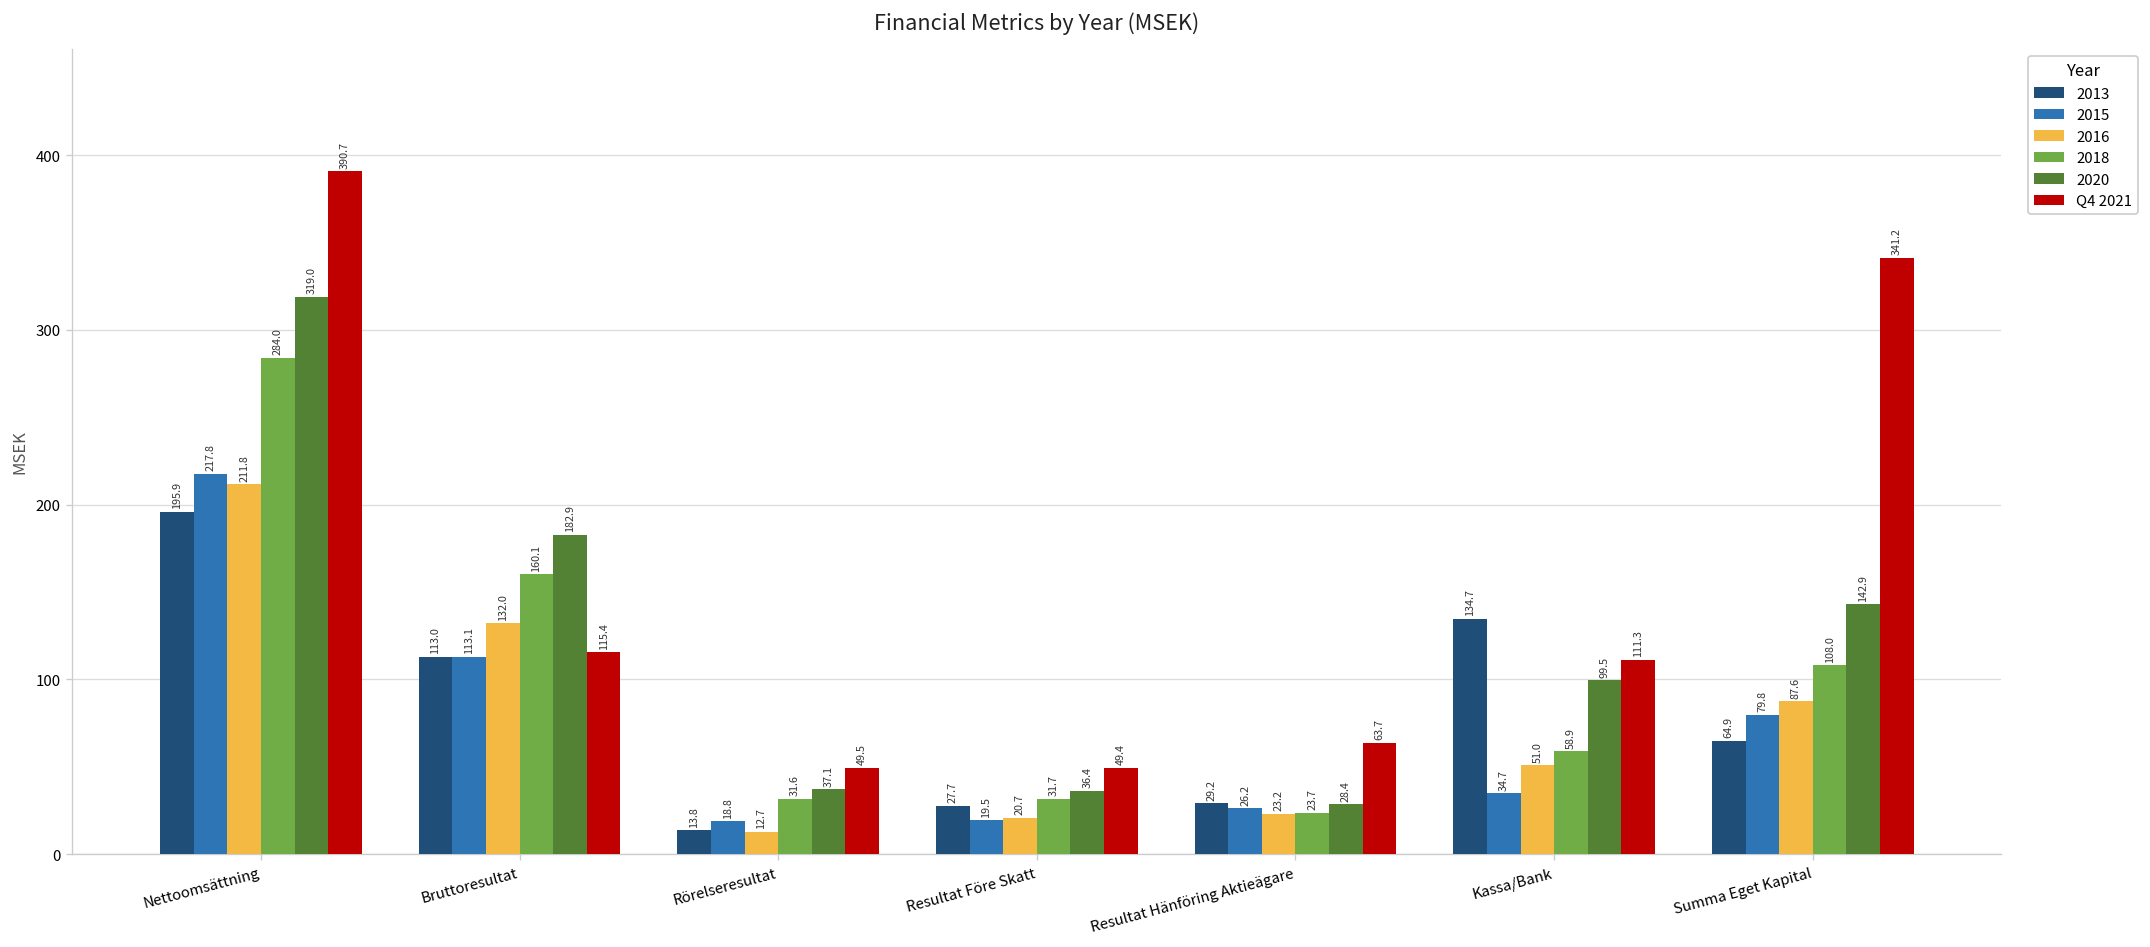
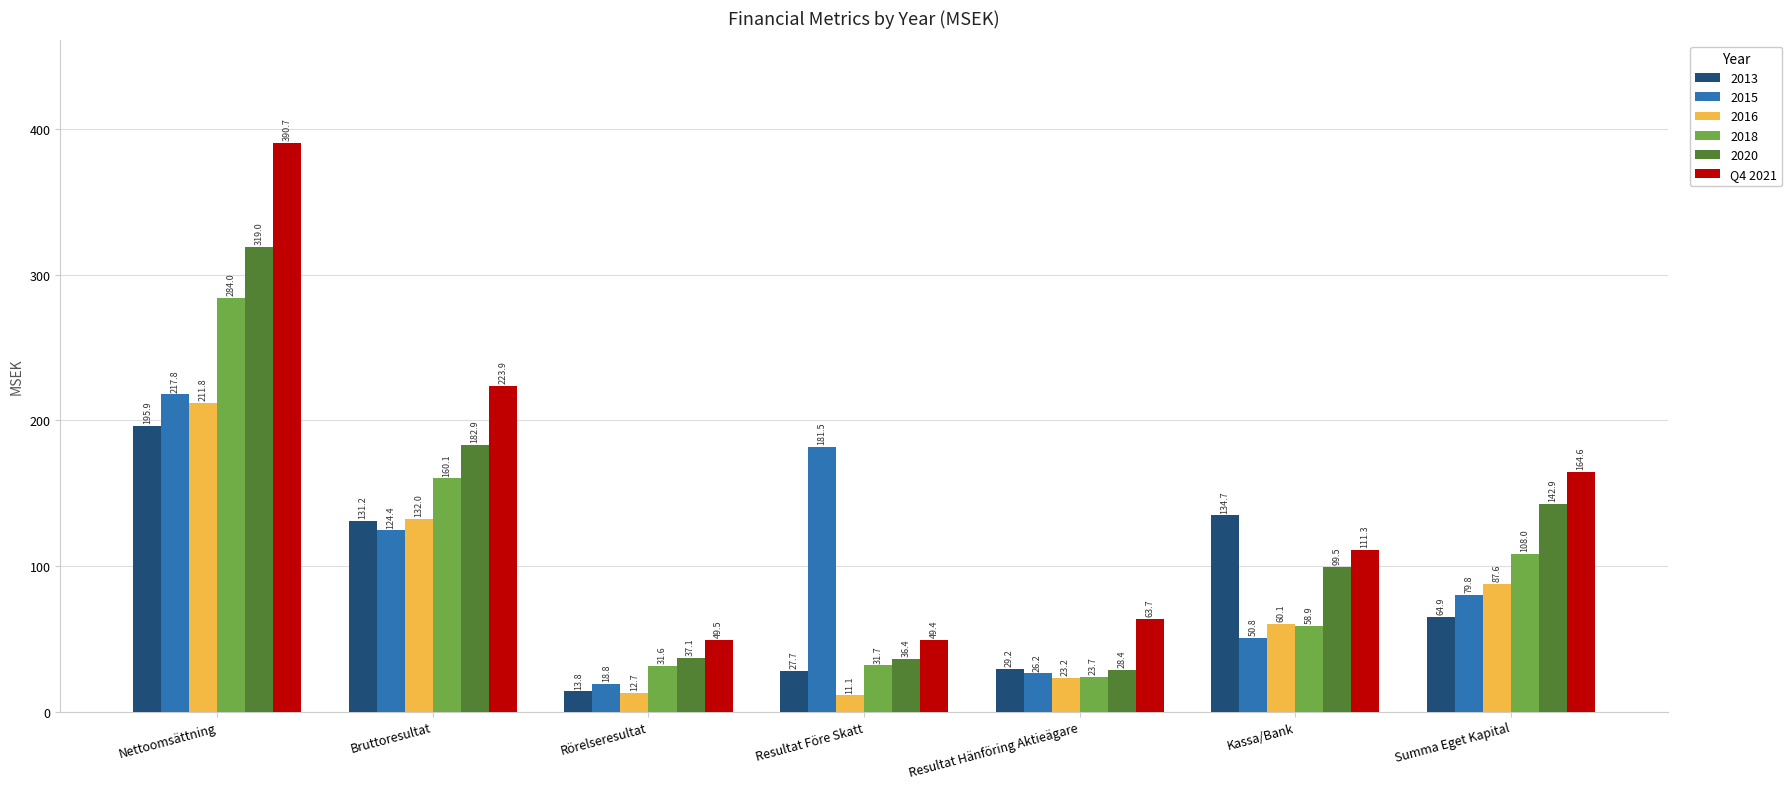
2013, Bruttoresultat: 113.0 -> 131.2
2015, Bruttoresultat: 113.1 -> 124.4
Q4 2021, Bruttoresultat: 115.4 -> 223.9
2015, Resultat Före Skatt: 19.5 -> 181.5
2016, Resultat Före Skatt: 20.7 -> 11.1
2015, Kassa/Bank: 34.7 -> 50.8
2016, Kassa/Bank: 51.0 -> 60.1
Q4 2021, Summa Eget Kapital: 341.2 -> 164.6
